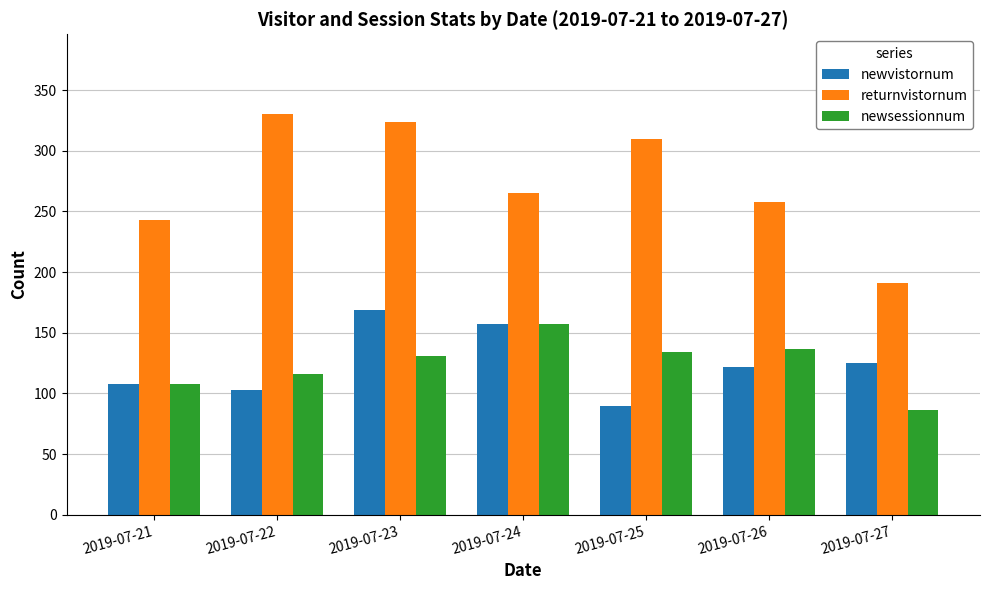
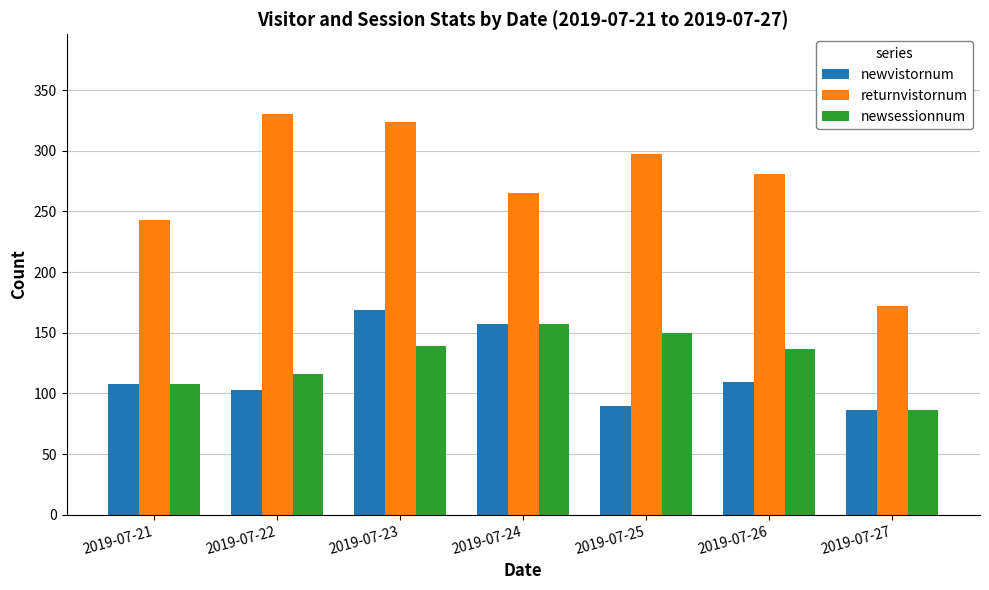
newsessionnum, 2019-07-23: 131 -> 139
returnvistornum, 2019-07-25: 310 -> 297
newsessionnum, 2019-07-25: 134 -> 150
newvistornum, 2019-07-26: 122 -> 109
returnvistornum, 2019-07-26: 258 -> 281
newvistornum, 2019-07-27: 125 -> 86
returnvistornum, 2019-07-27: 191 -> 172
